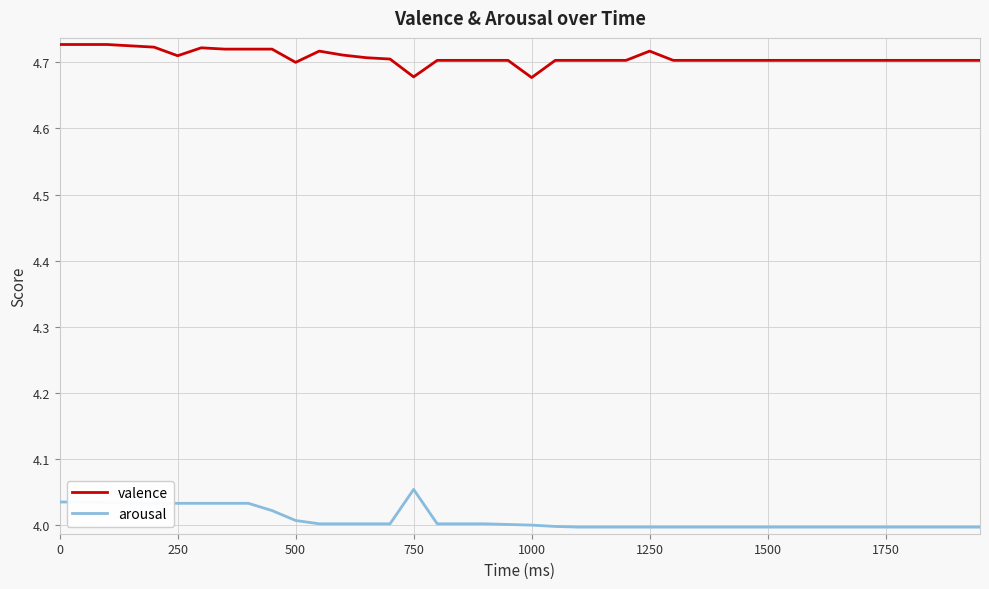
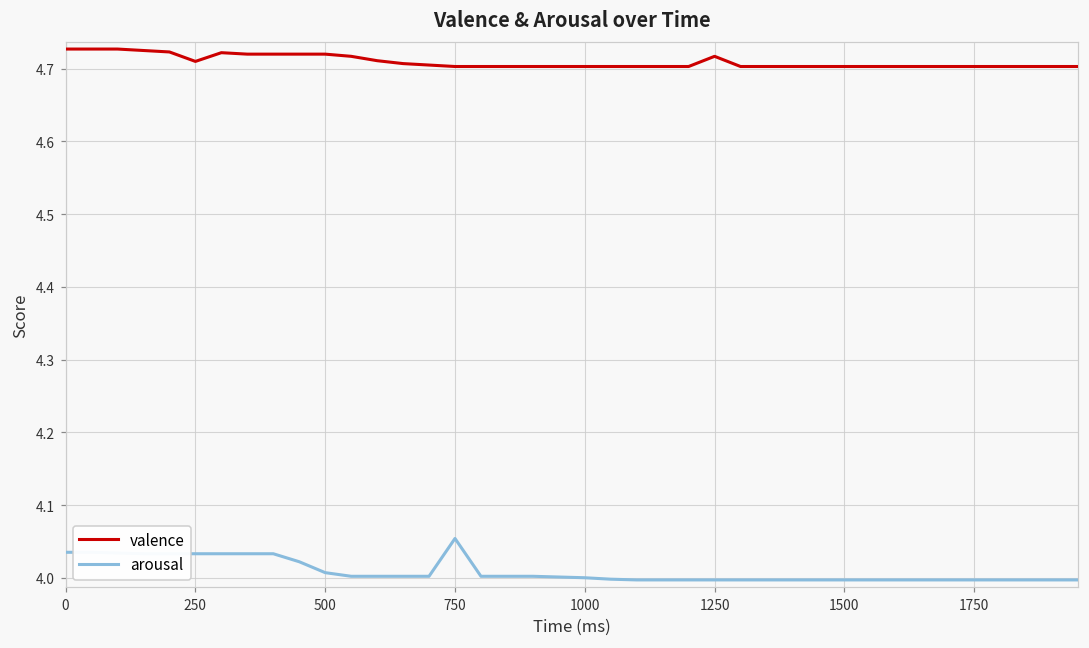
valence, 500: 4.70 -> 4.72
valence, 750: 4.68 -> 4.70
valence, 1000: 4.68 -> 4.70
